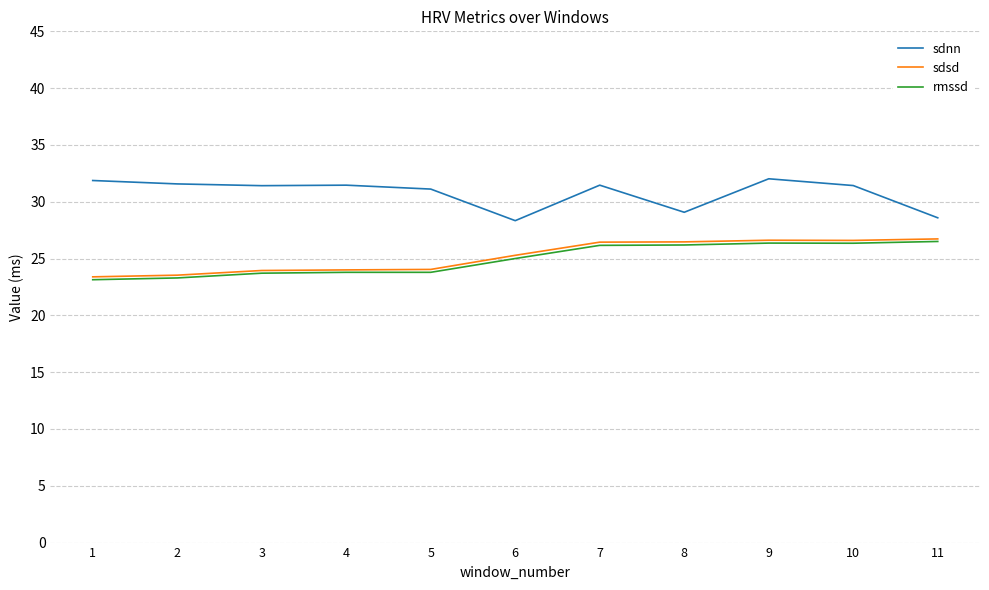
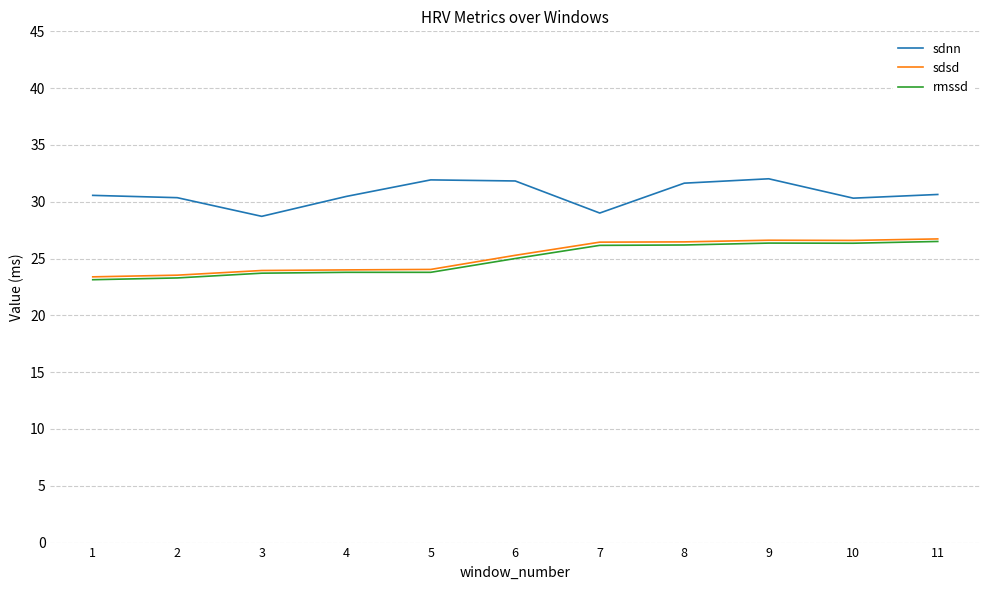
sdnn, 1: 31.9 -> 30.6
sdnn, 2: 31.6 -> 30.4
sdnn, 3: 31.4 -> 28.7
sdnn, 4: 31.5 -> 30.5
sdnn, 5: 31.1 -> 31.9
sdnn, 6: 28.3 -> 31.8
sdnn, 7: 31.5 -> 29.0
sdnn, 8: 29.1 -> 31.6
sdnn, 10: 31.4 -> 30.3
sdnn, 11: 28.6 -> 30.6
